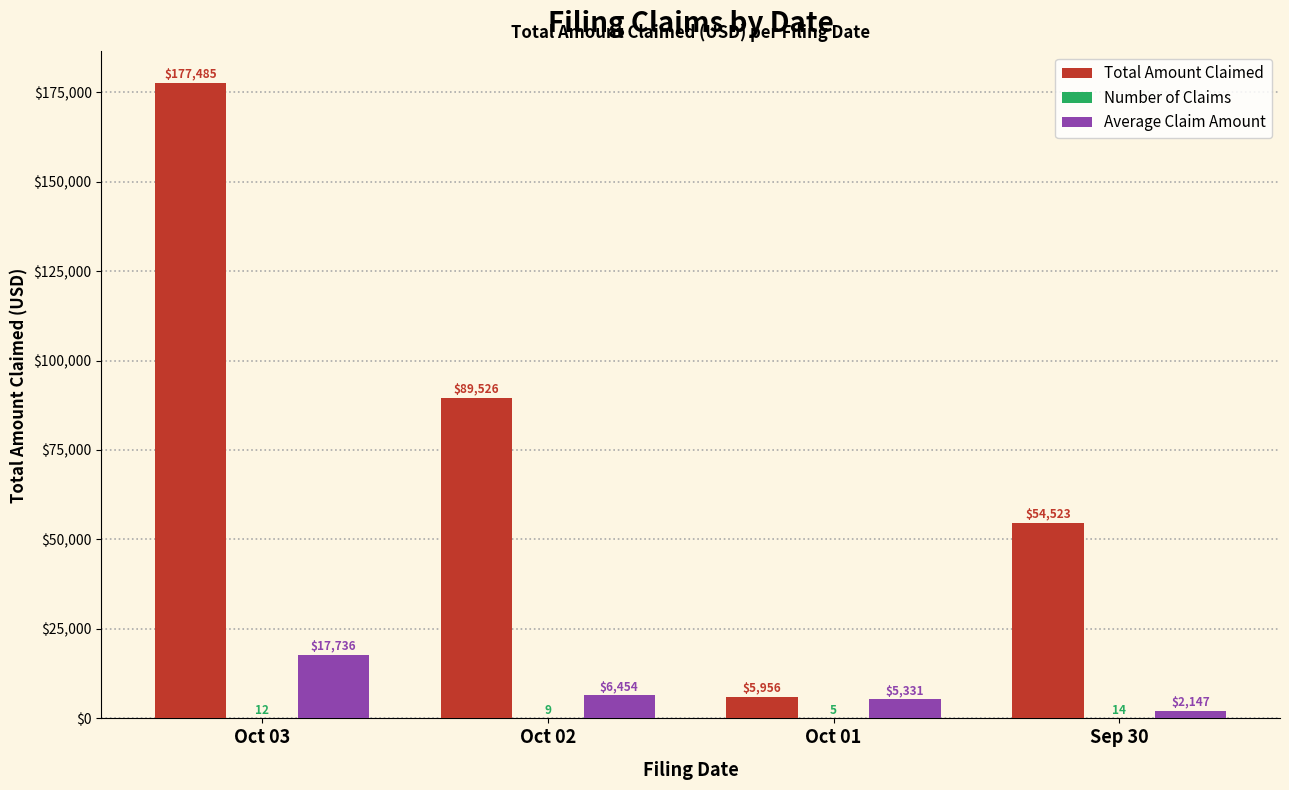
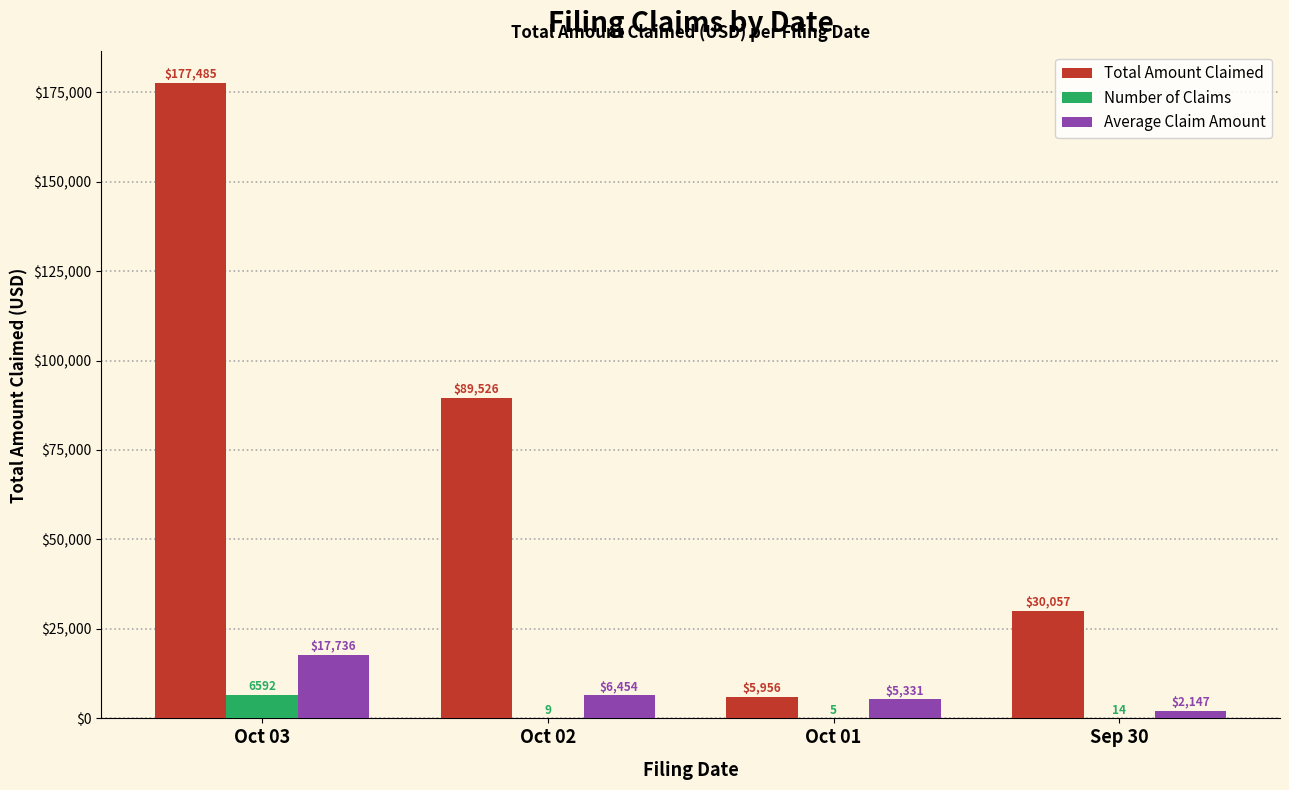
Number of Claims, Oct 03: 12 -> 6592
Total Amount Claimed, Sep 30: $54,523 -> $30,057
